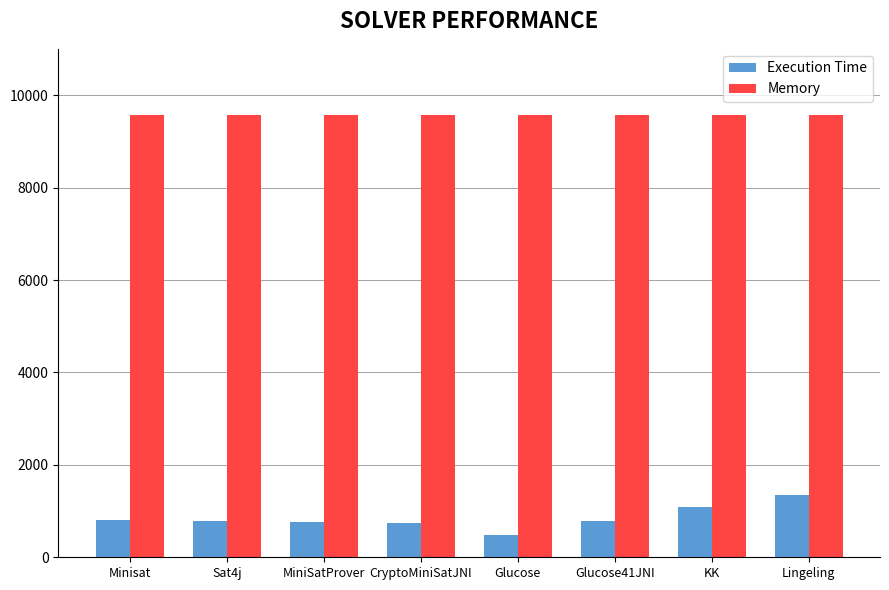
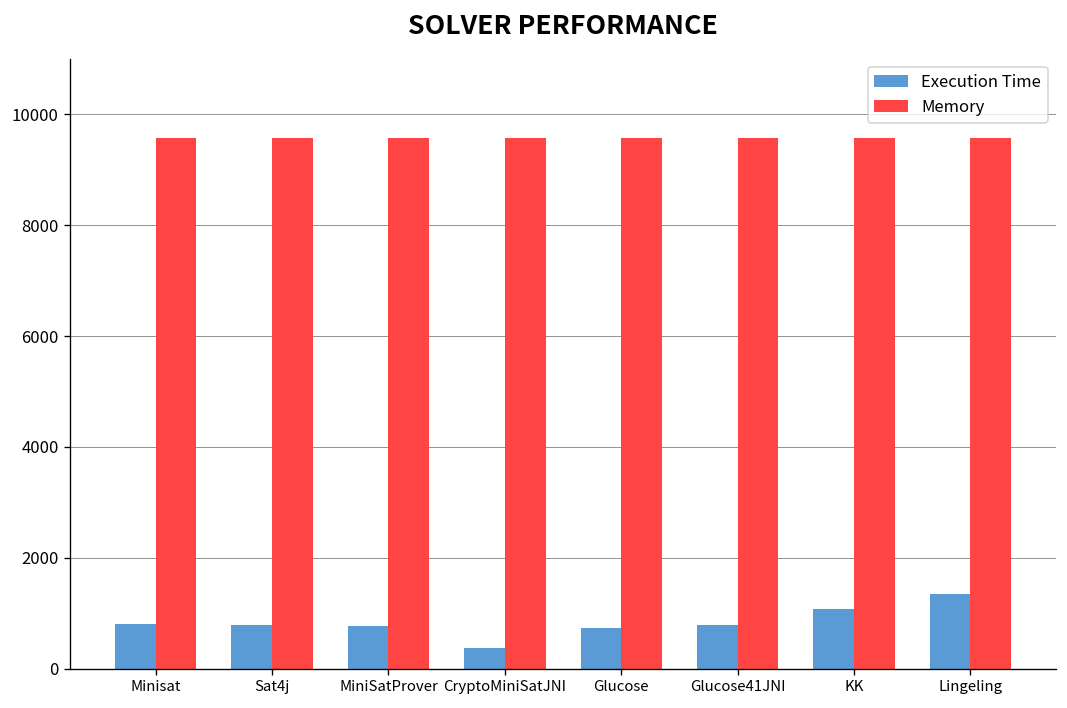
Execution Time, CryptoMiniSatJNI: 800 -> 400
Execution Time, Glucose: 500 -> 700
